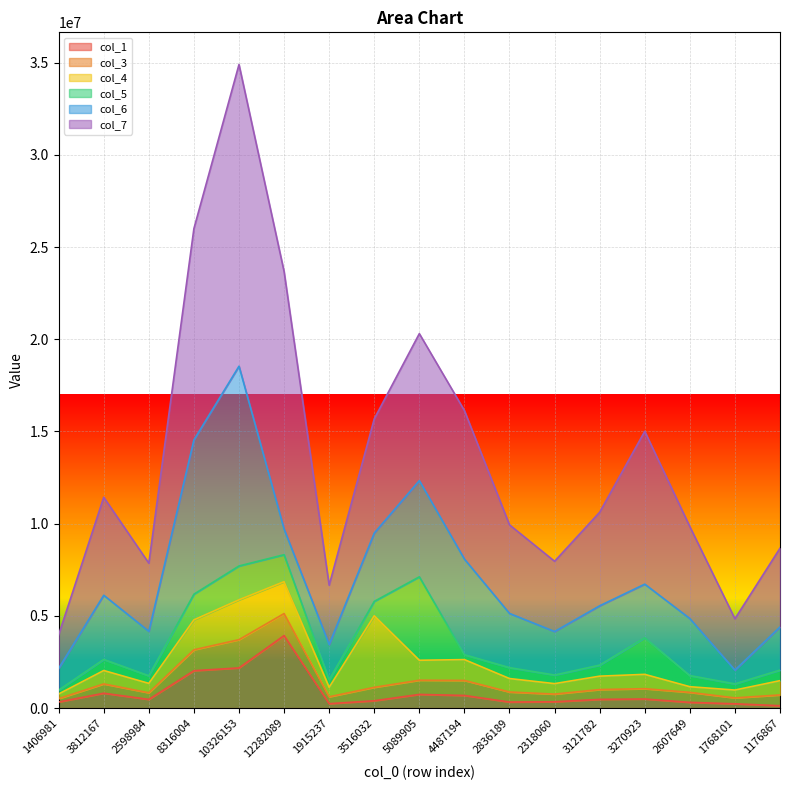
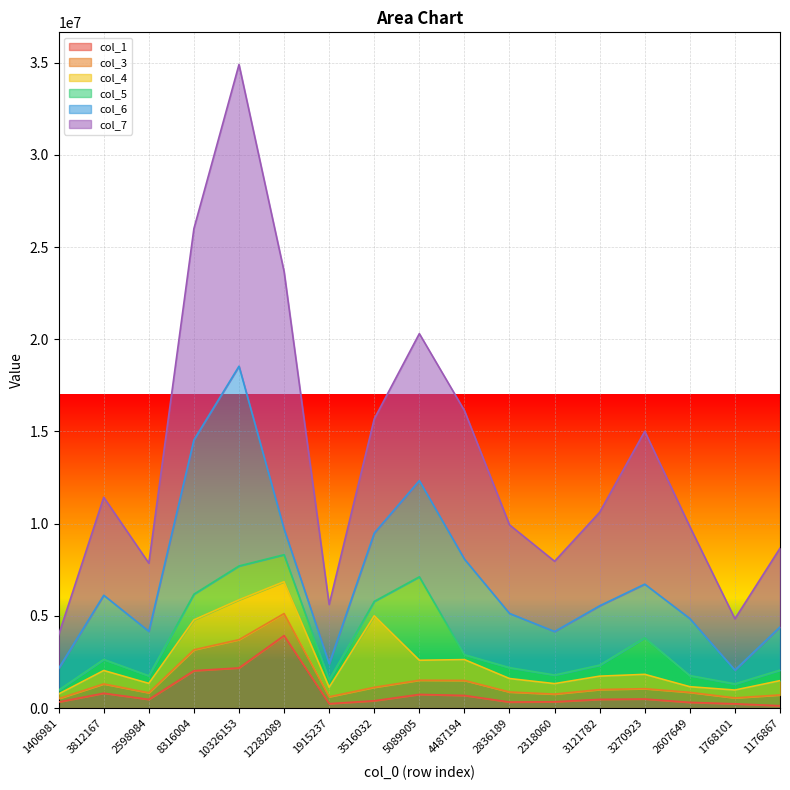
col_6, 1915237: 1900000 -> 900000
